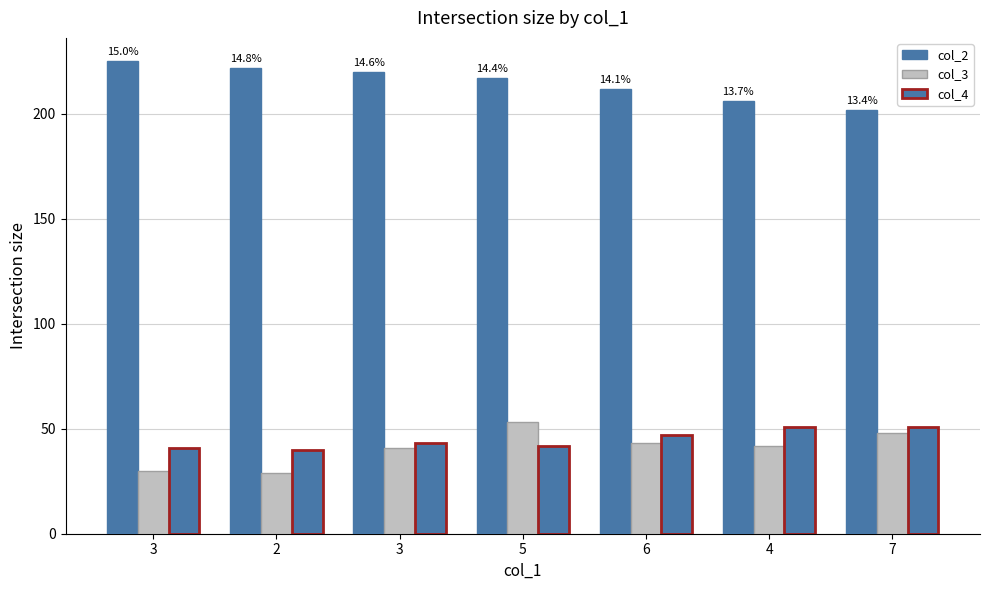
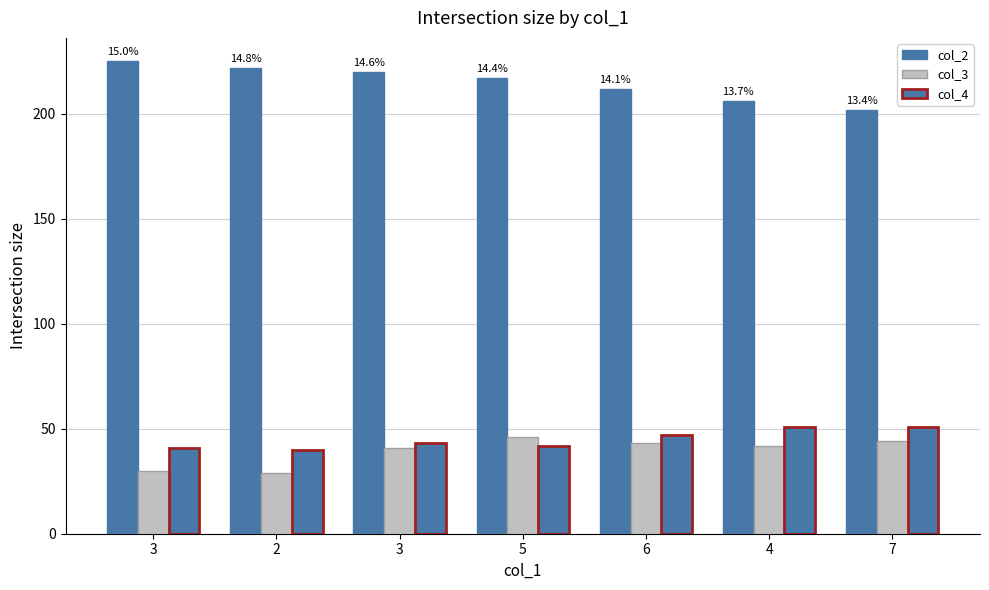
col_3, 5: 53 -> 46
col_3, 7: 48 -> 44
